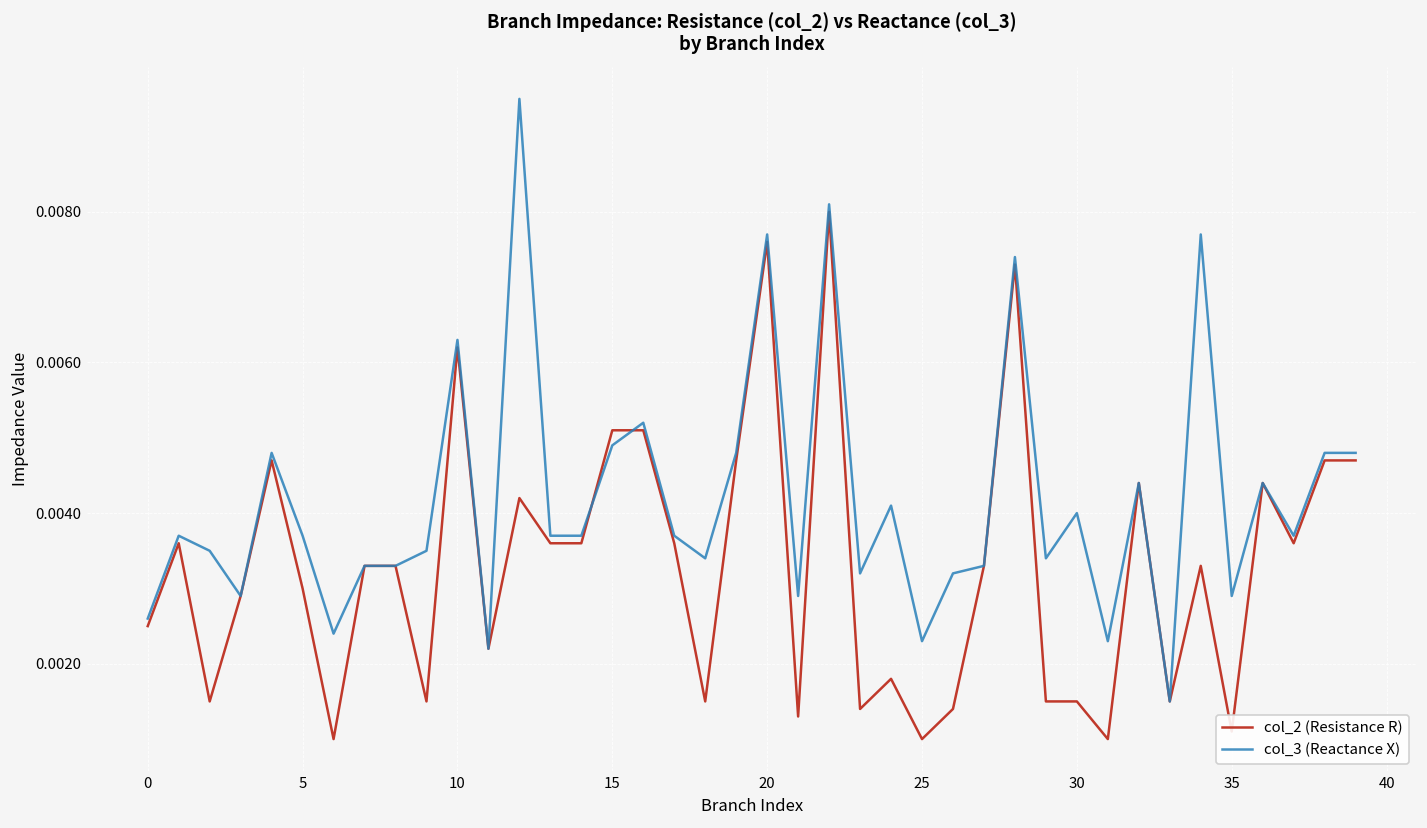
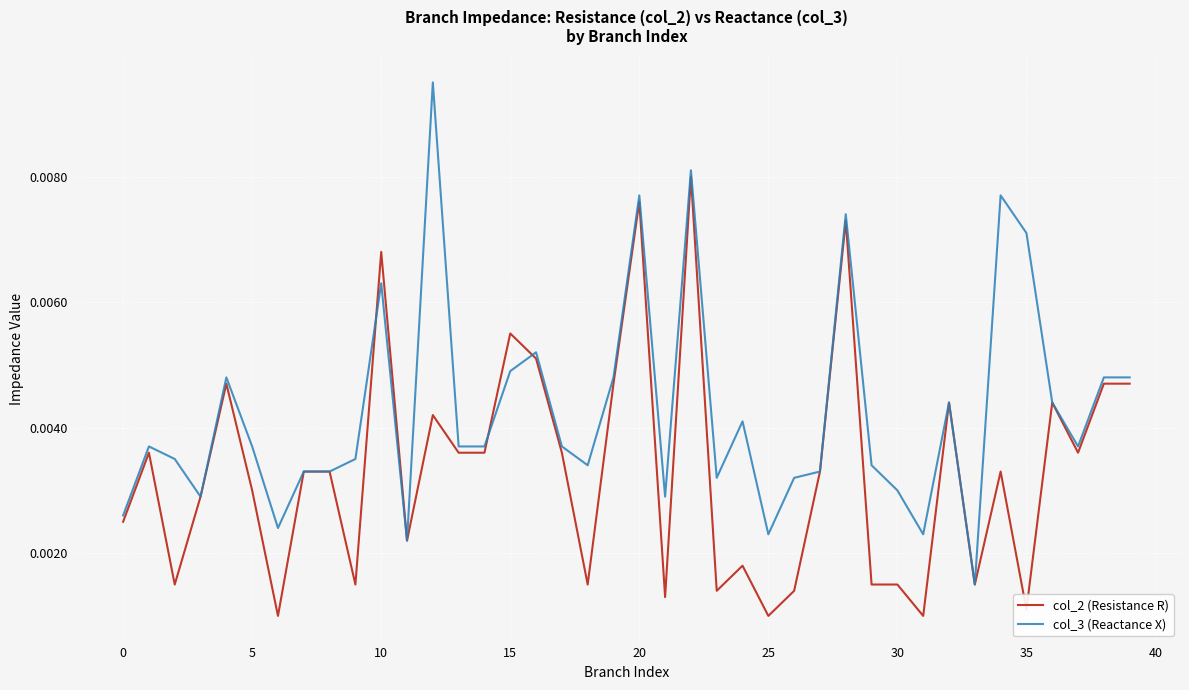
col_2 (Resistance R), 10: 0.0062 -> 0.0068
col_2 (Resistance R), 15: 0.0051 -> 0.0055
col_3 (Reactance X), 30: 0.004 -> 0.003
col_3 (Reactance X), 35: 0.0029 -> 0.0071
